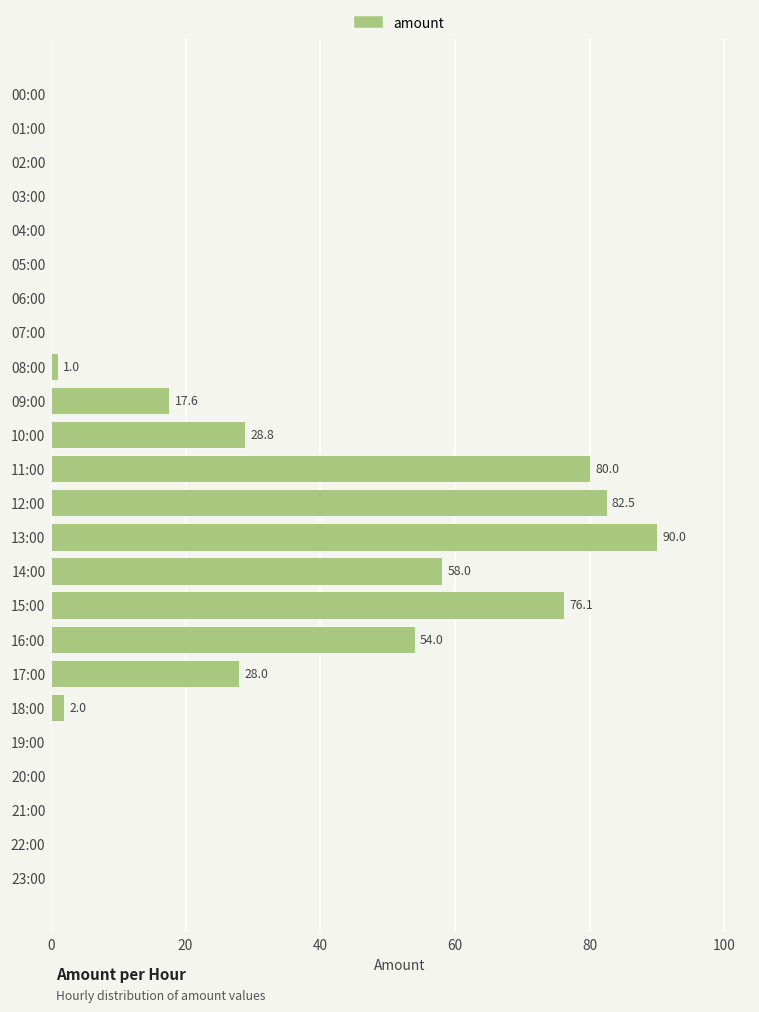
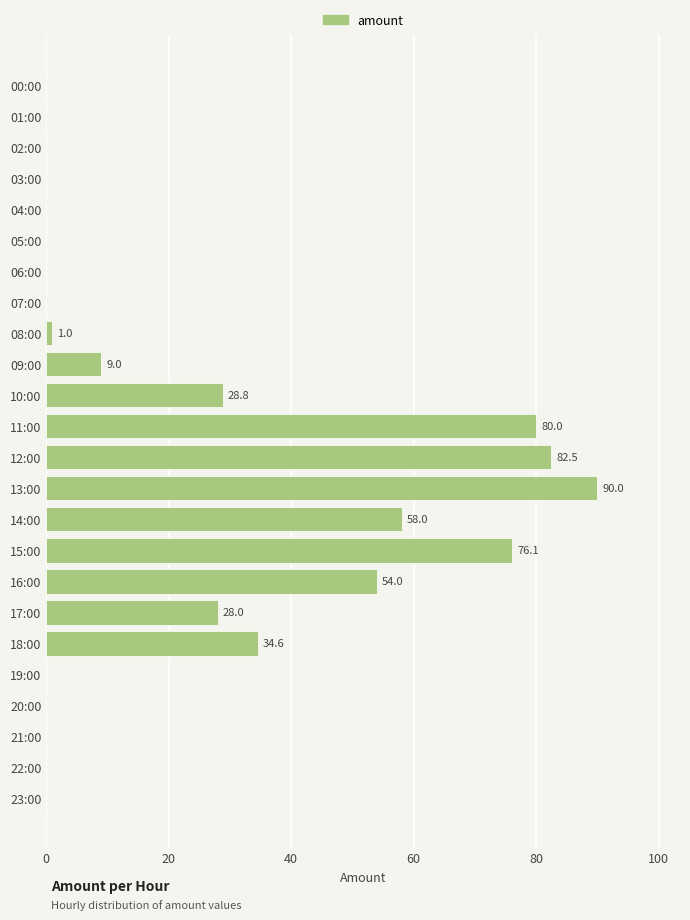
09:00: 17.6 -> 9.0
18:00: 2.0 -> 34.6
